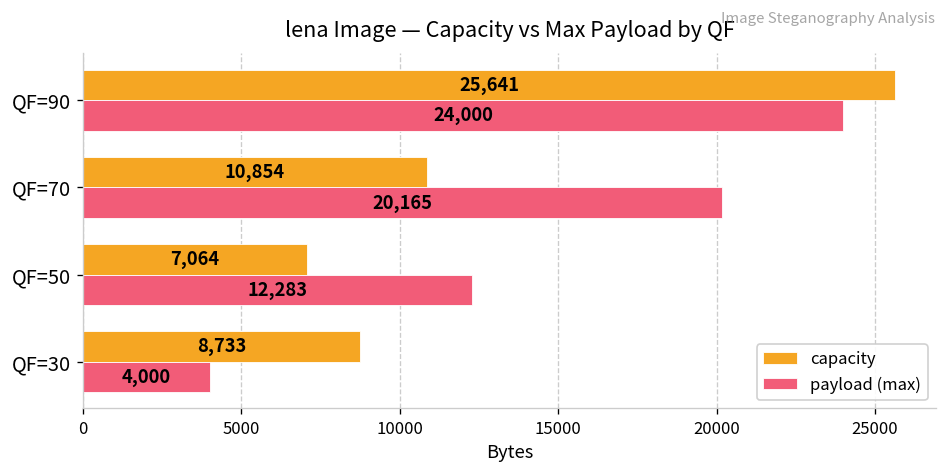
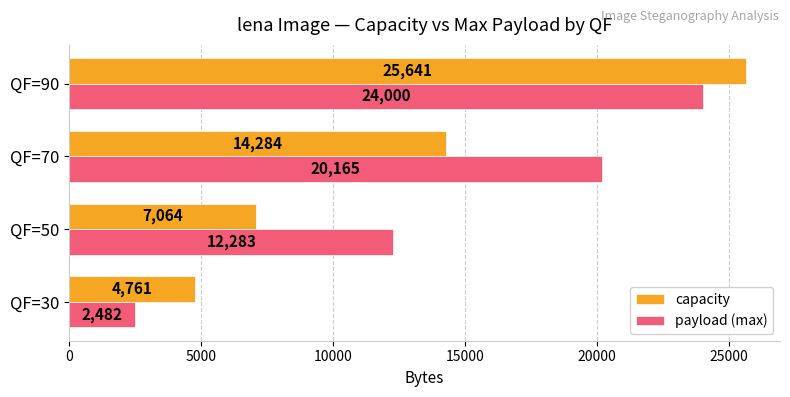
capacity, QF=70: 10,854 -> 14,284
capacity, QF=30: 8,733 -> 4,761
payload (max), QF=30: 4,000 -> 2,482
